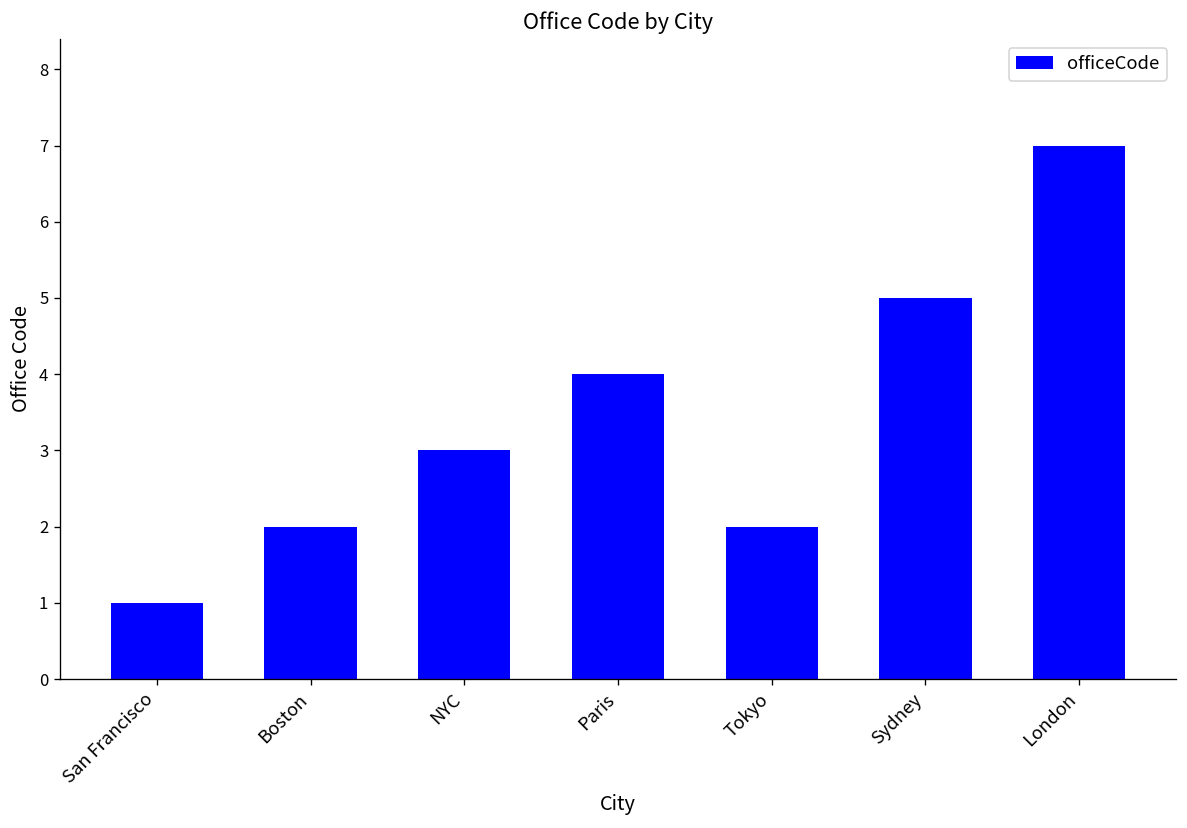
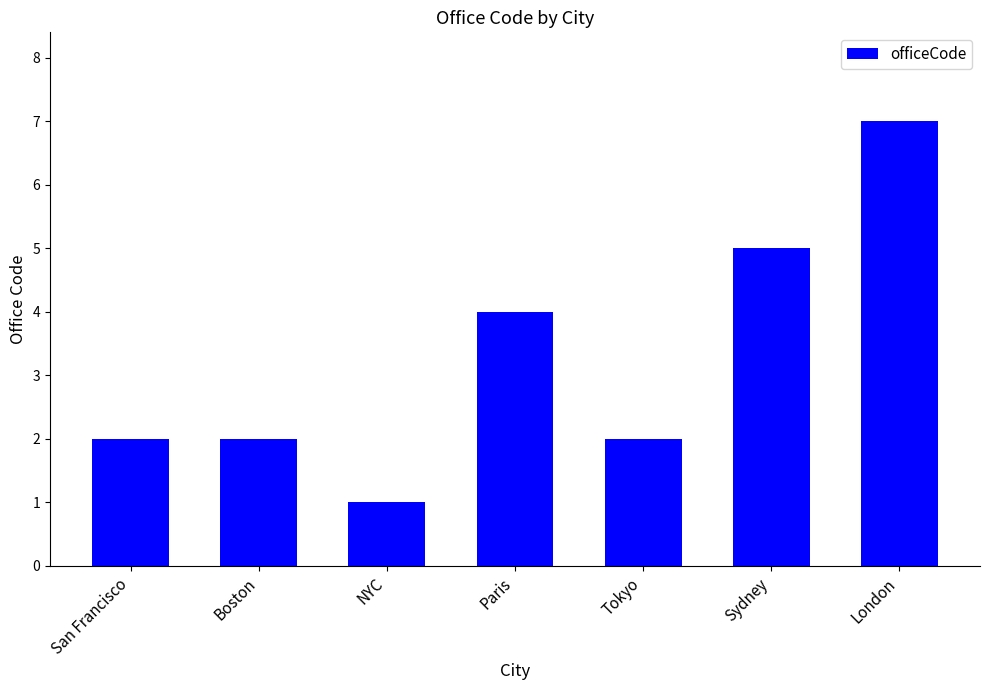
San Francisco: 1 -> 2
NYC: 3 -> 1
